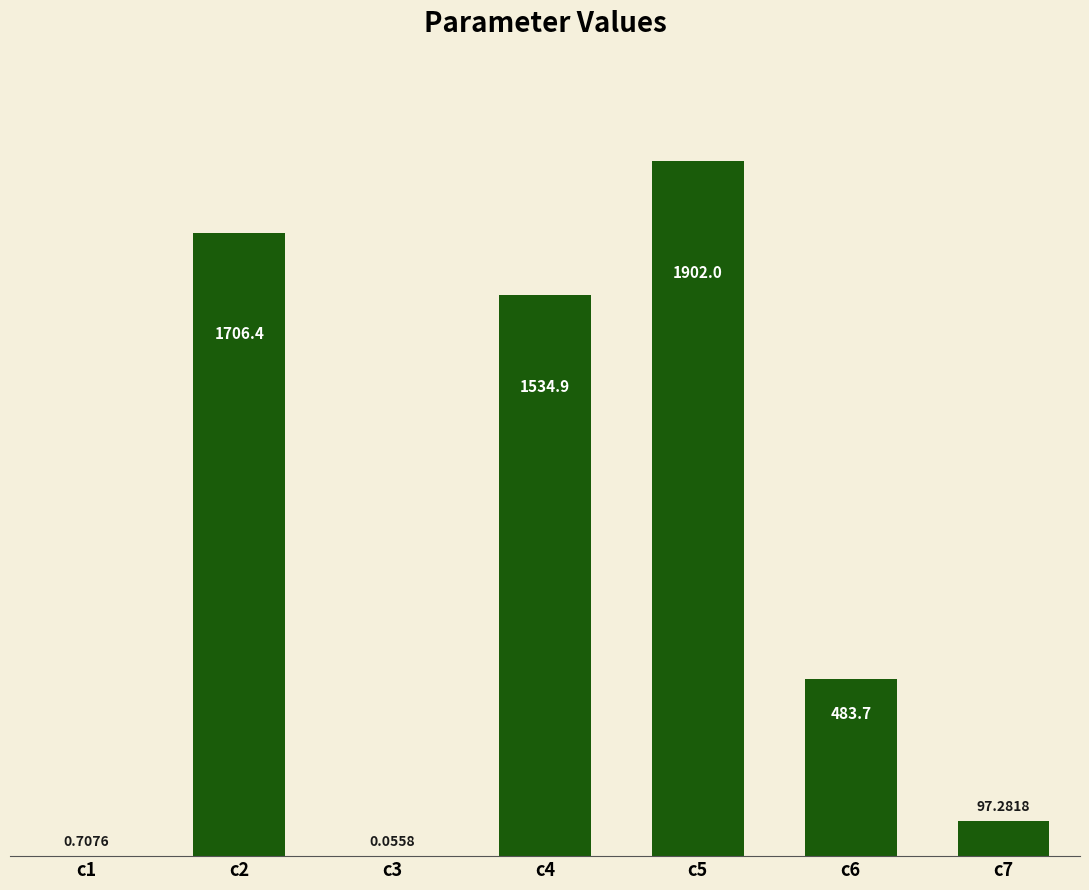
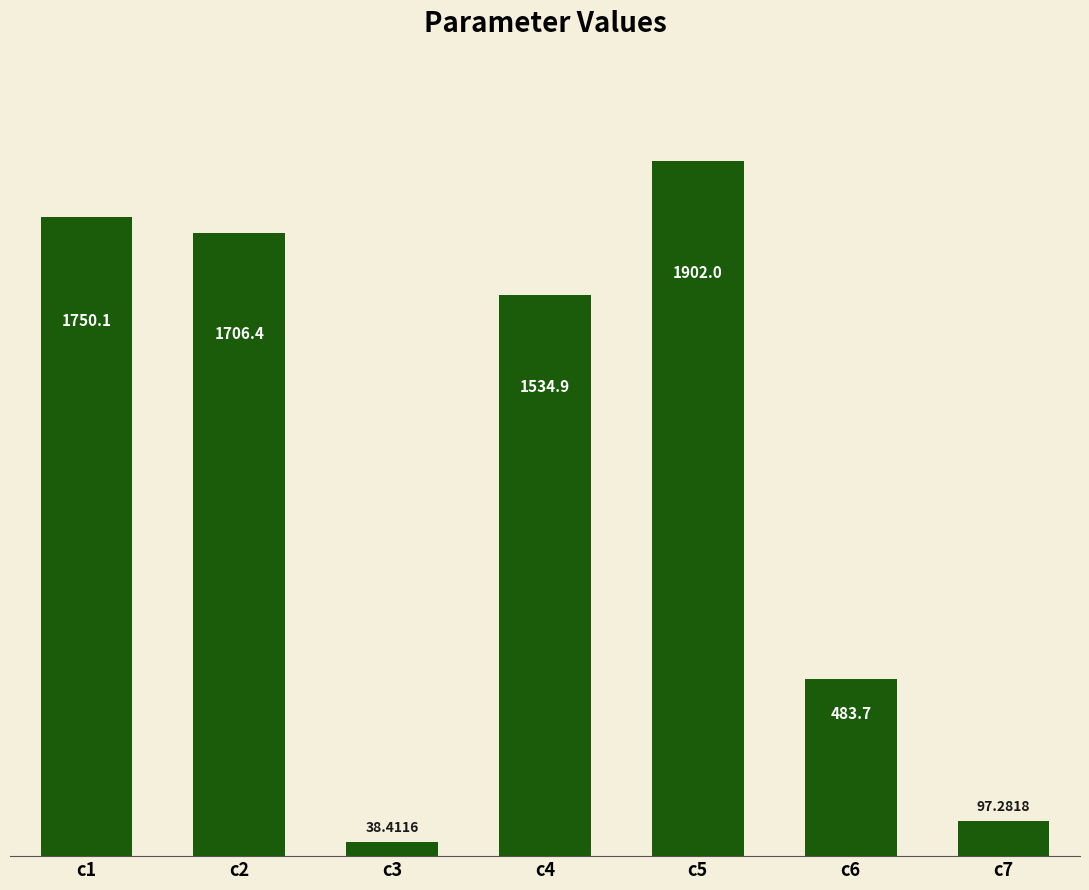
c1: 0.7076 -> 1750.1
c3: 0.0558 -> 38.4116
